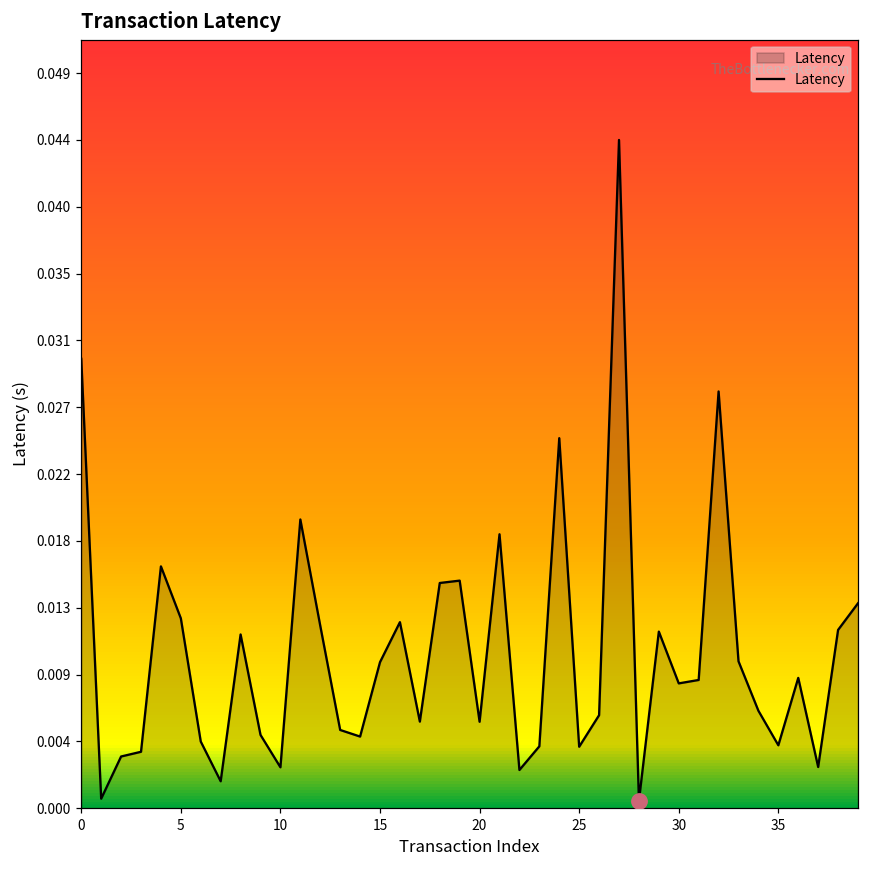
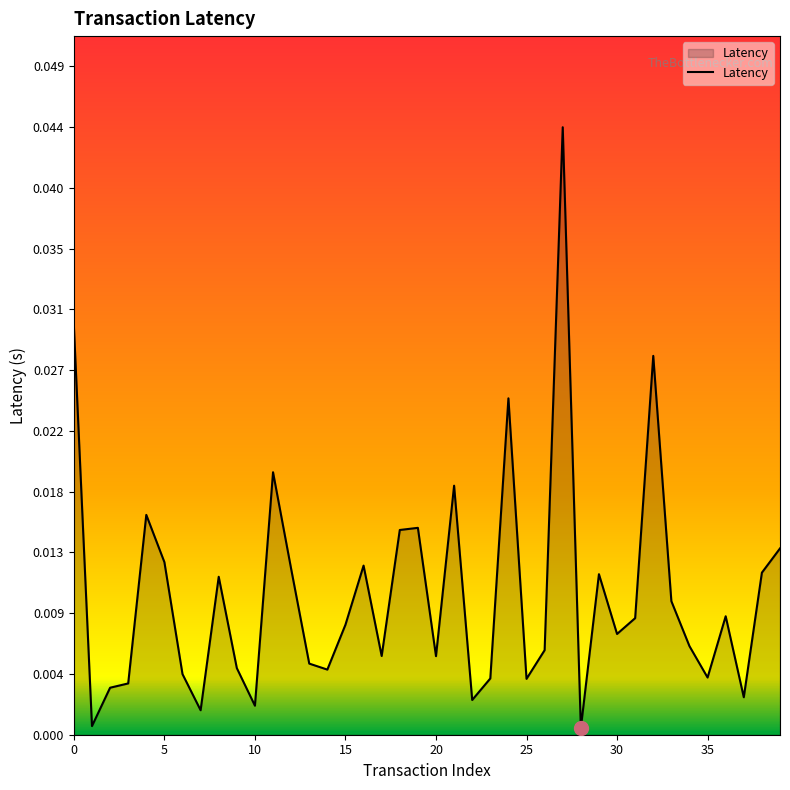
Latency, 10: 0.0027 -> 0.0021
Latency, 15: 0.0097 -> 0.0080
Latency, 30: 0.0083 -> 0.0073
